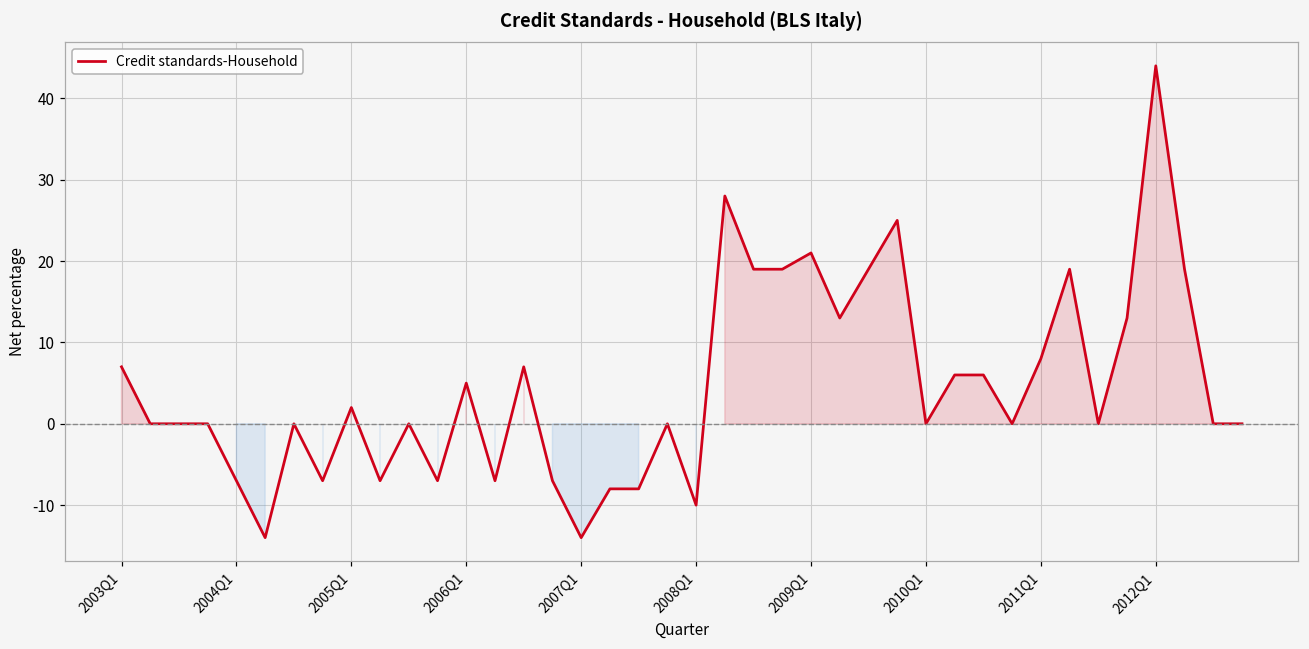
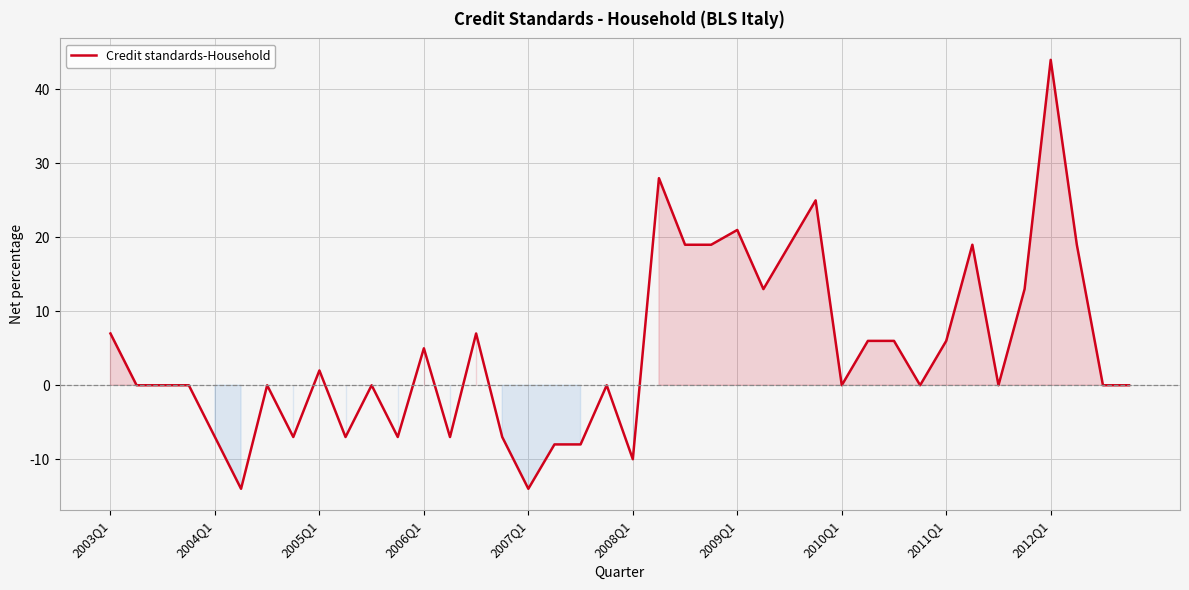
2011Q1: 8 -> 6
